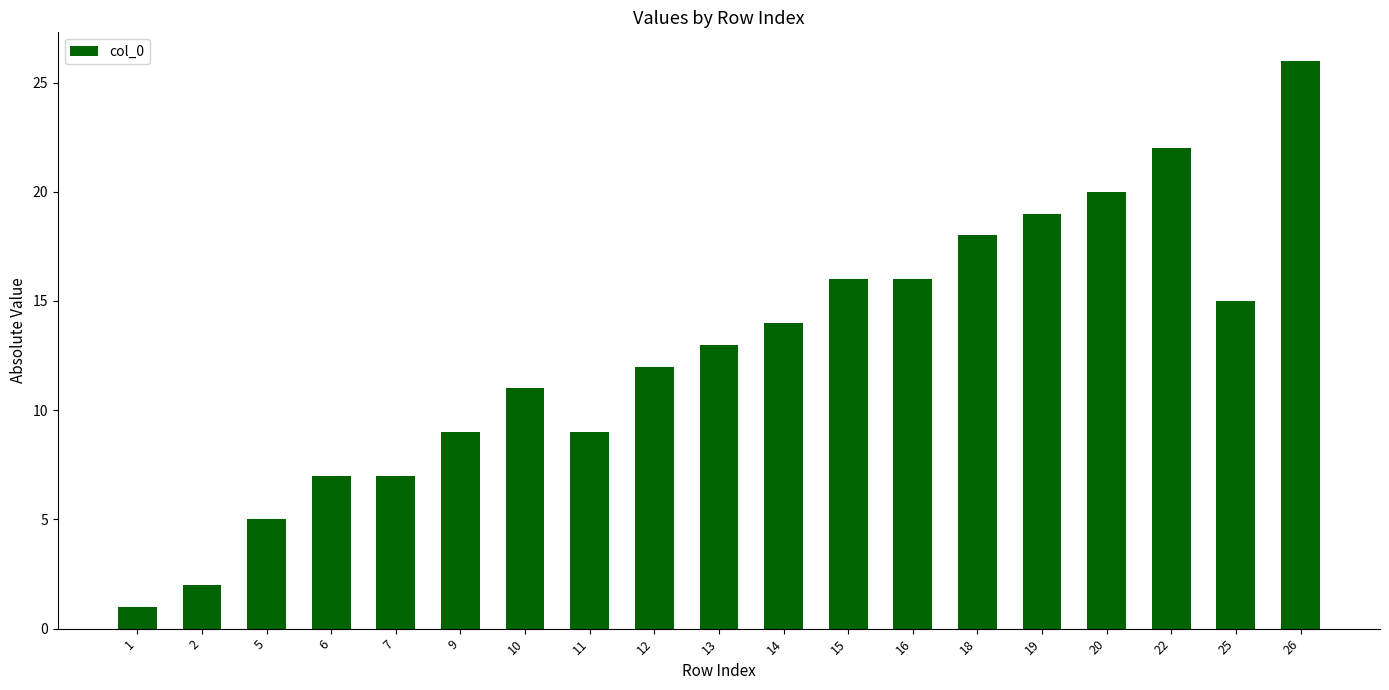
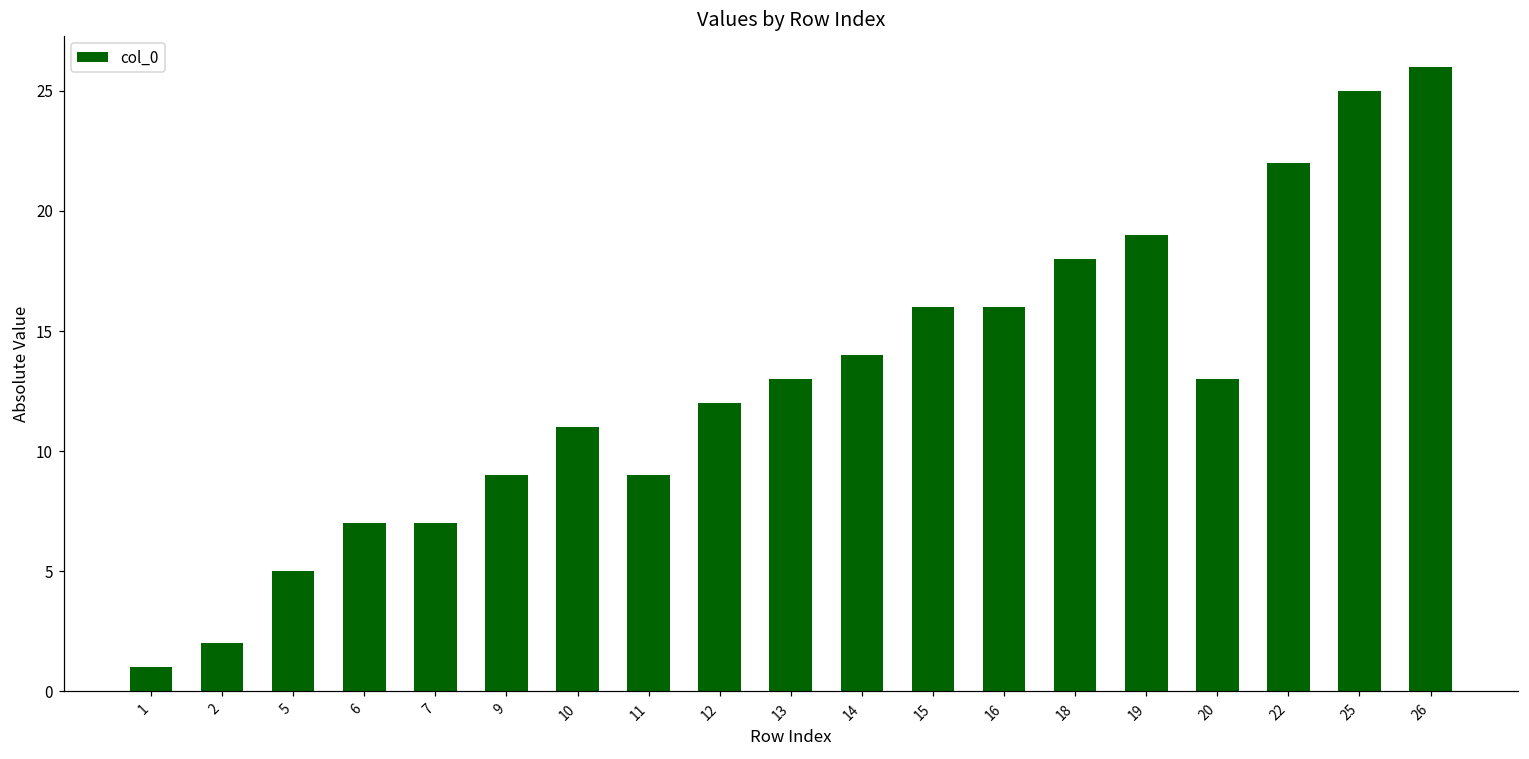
20: 20 -> 13
25: 15 -> 25
